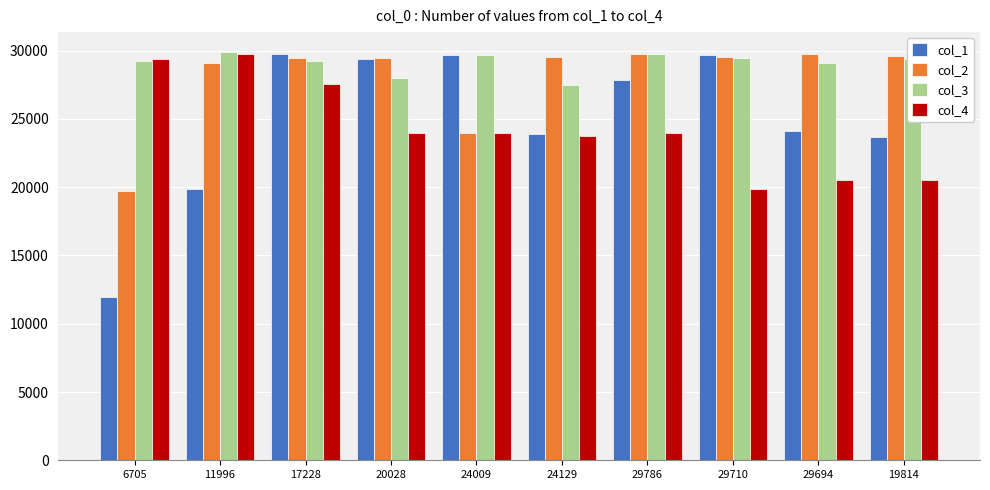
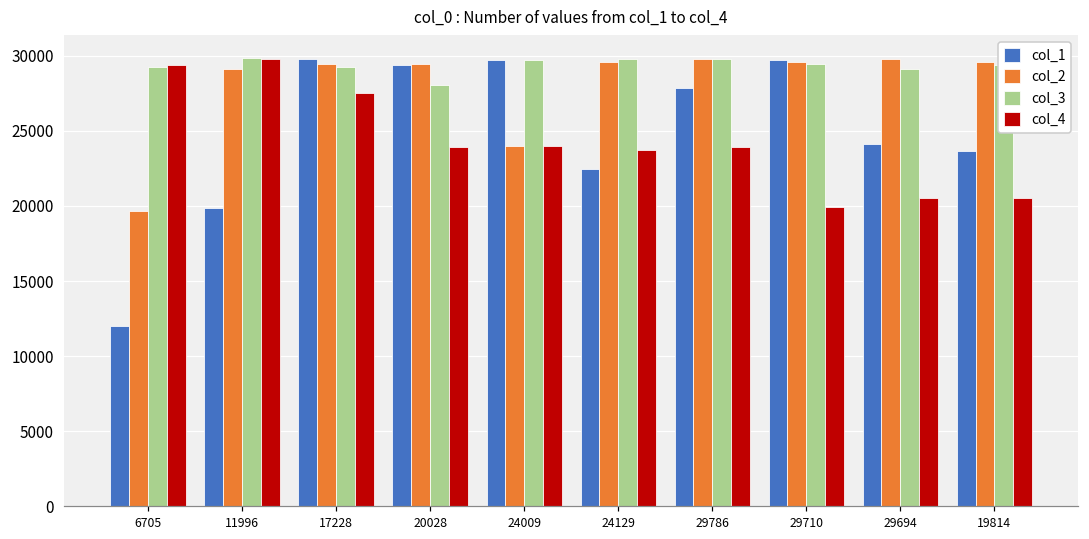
col_1, 24129: 23900 -> 22500
col_3, 24129: 27500 -> 29800
